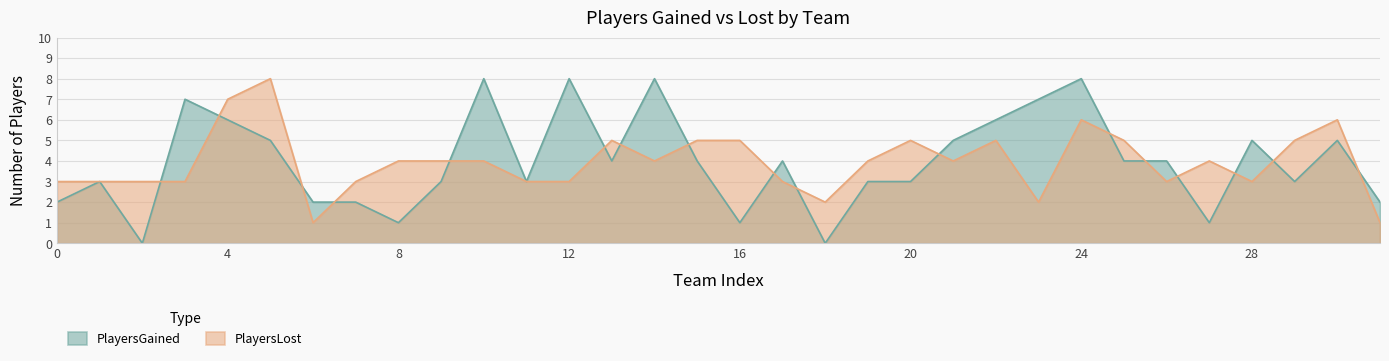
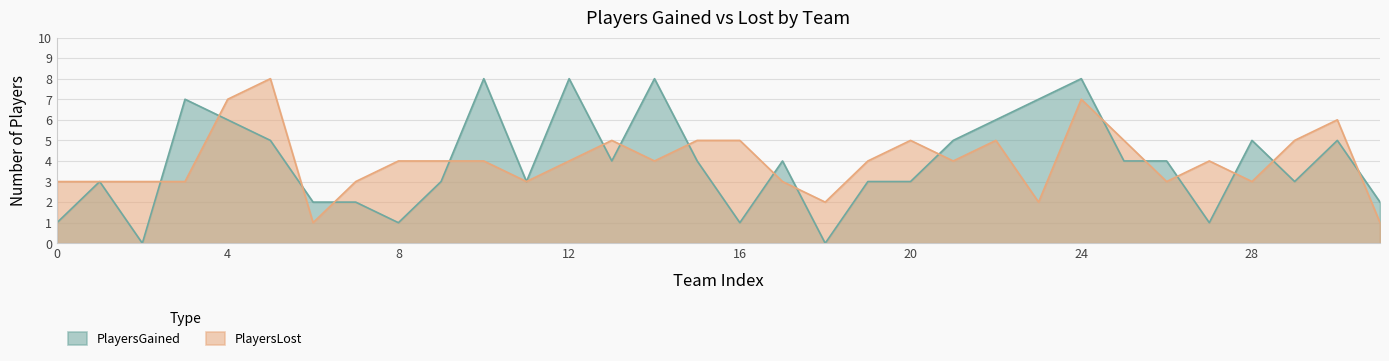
PlayersGained, 0: 2 -> 1
PlayersLost, 12: 3 -> 4
PlayersLost, 24: 6 -> 7
